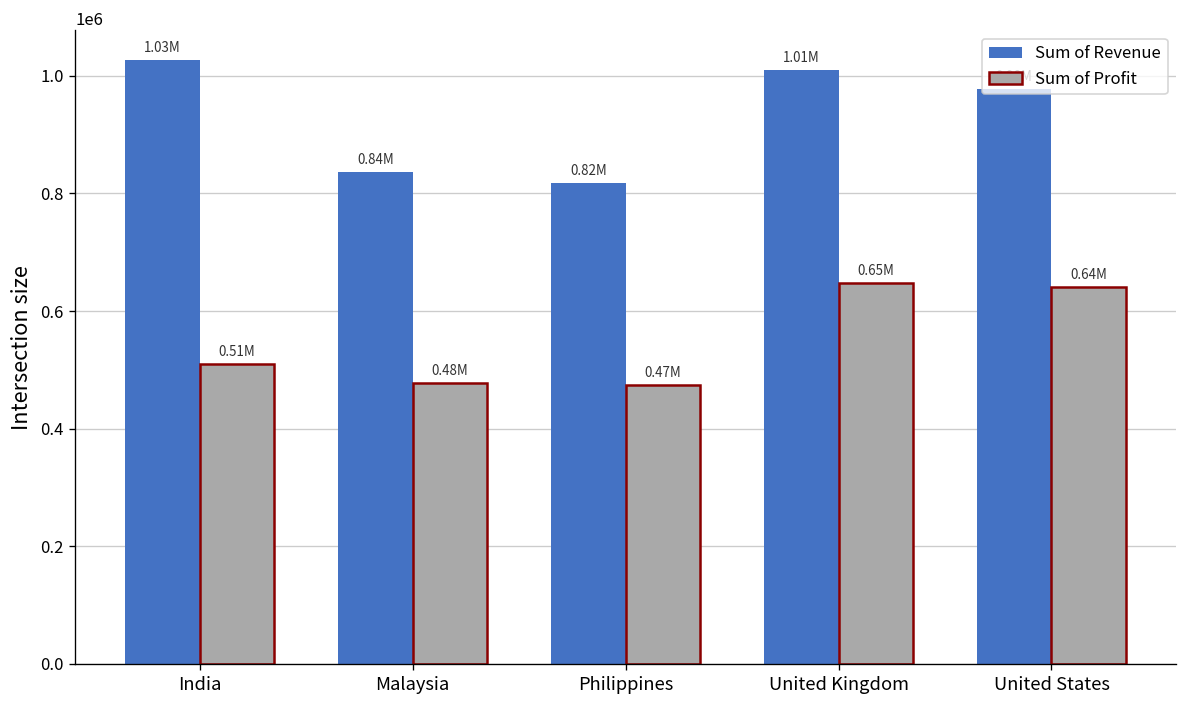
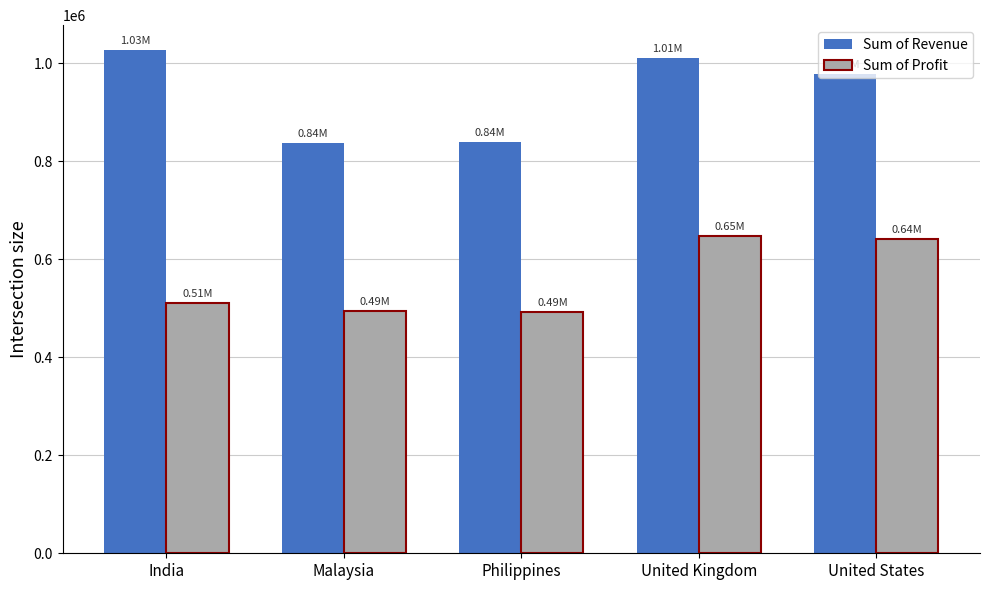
Sum of Profit, Malaysia: 0.48M -> 0.49M
Sum of Revenue, Philippines: 0.82M -> 0.84M
Sum of Profit, Philippines: 0.47M -> 0.49M
